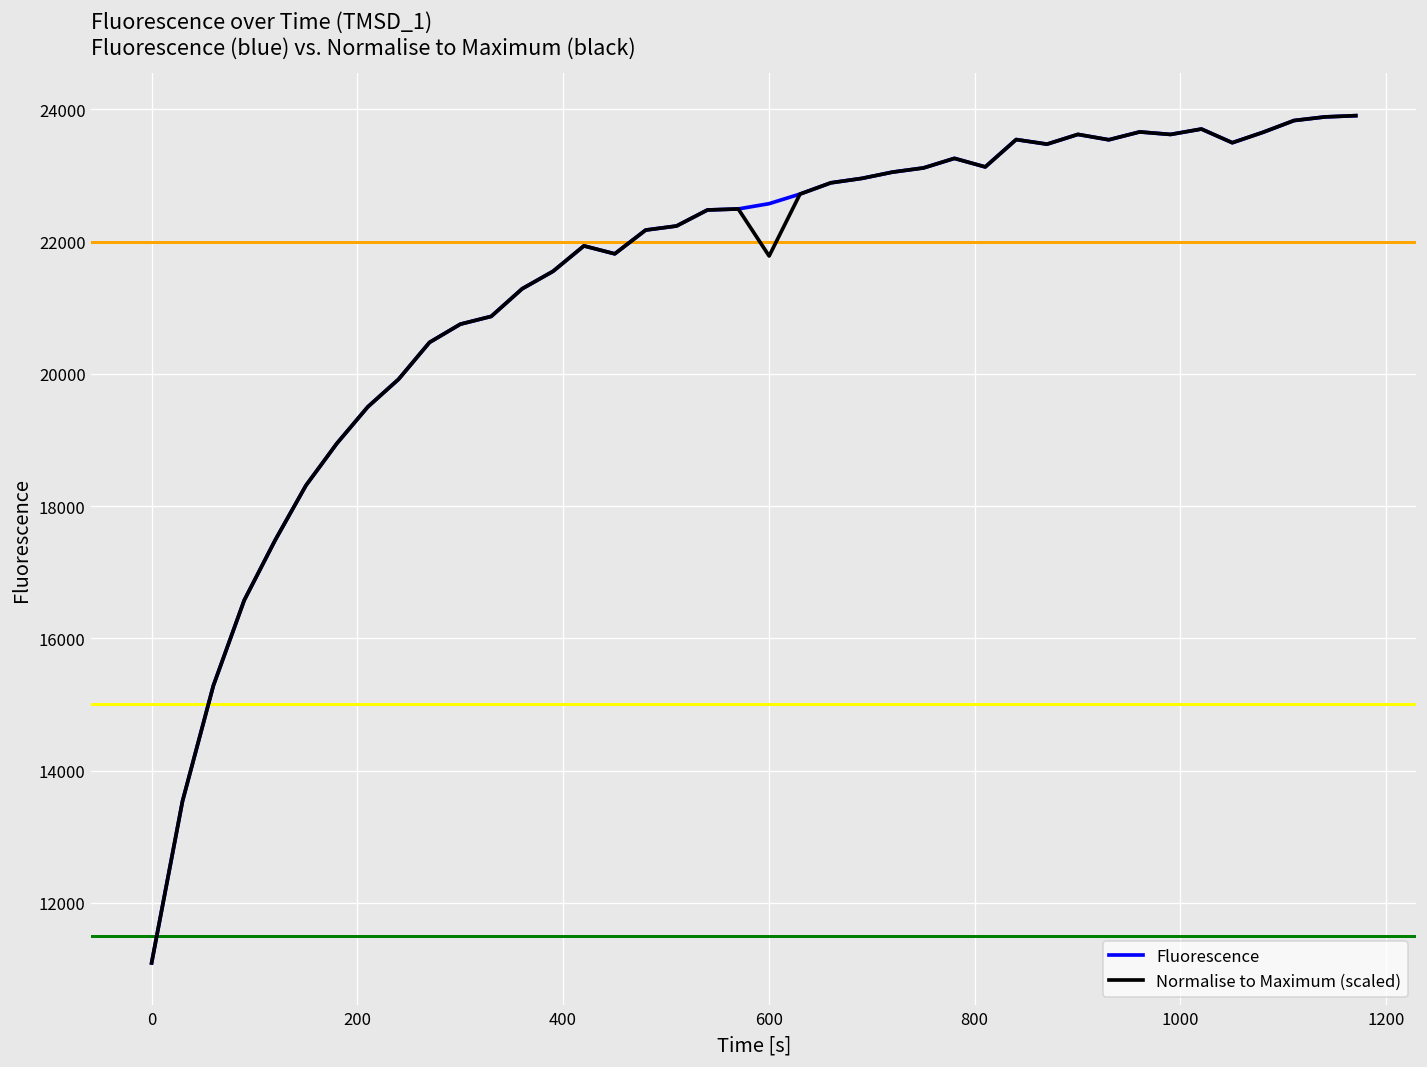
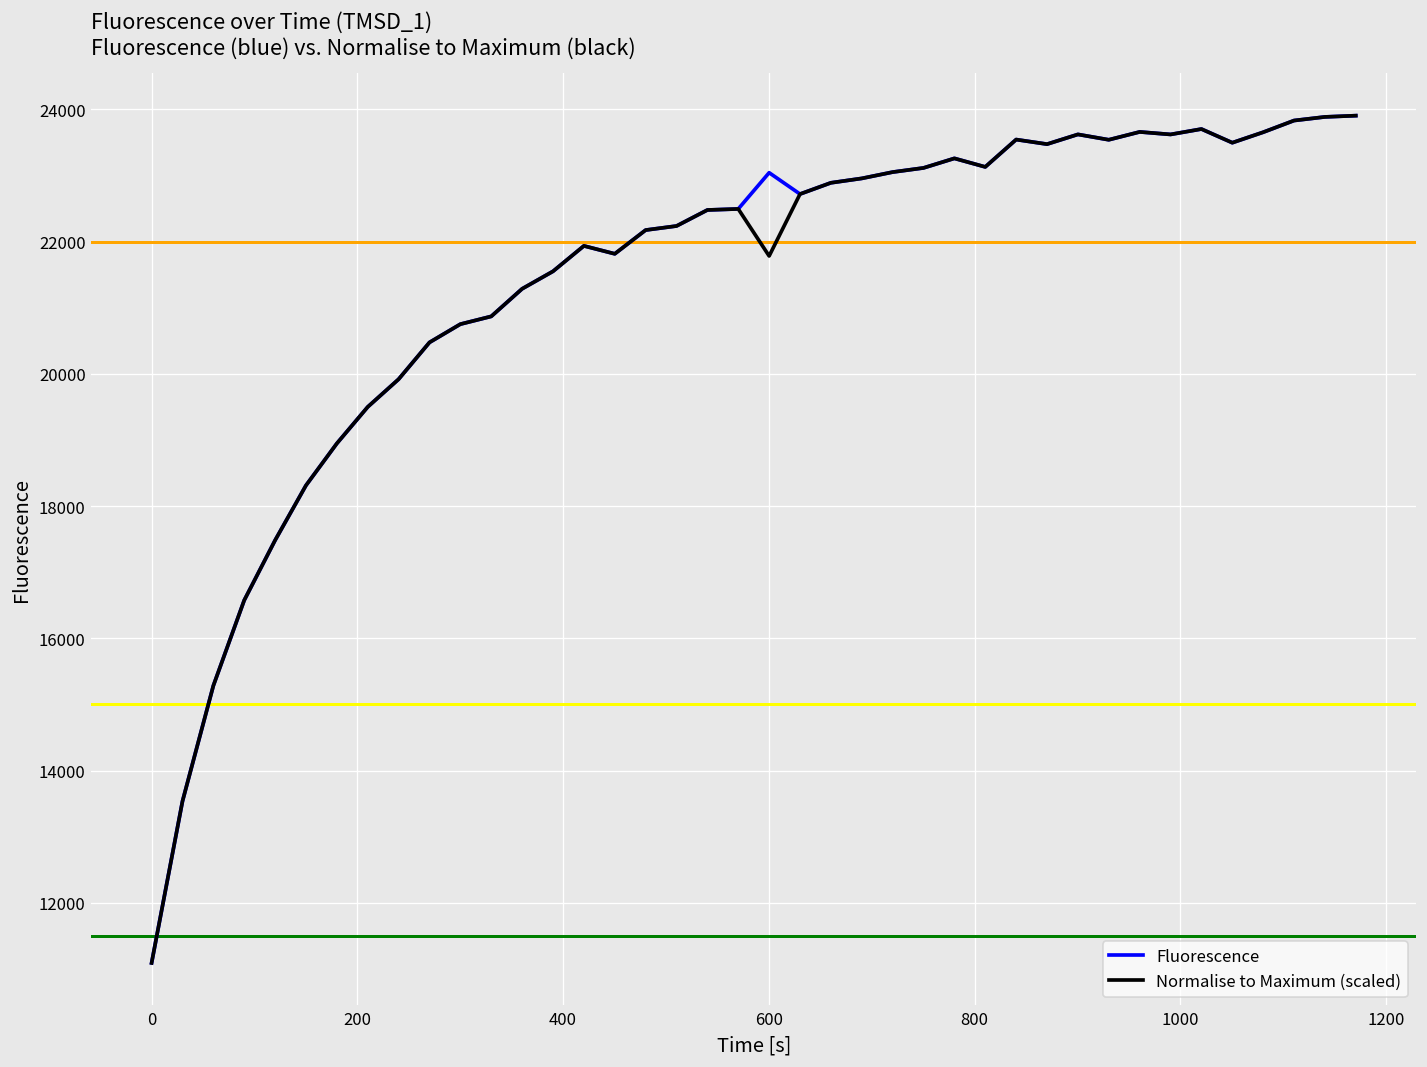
Fluorescence, 600: 22600 -> 23000
